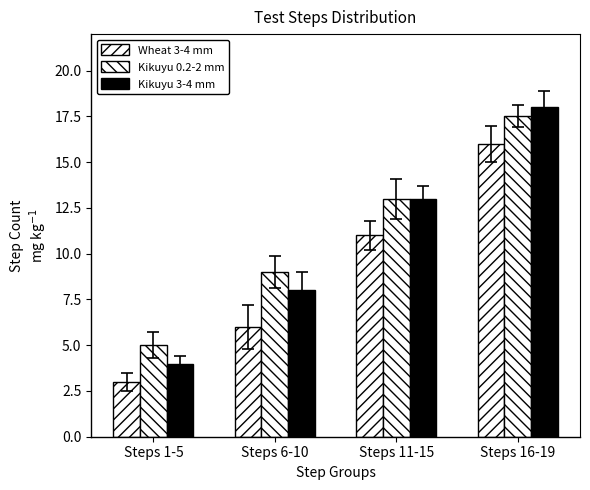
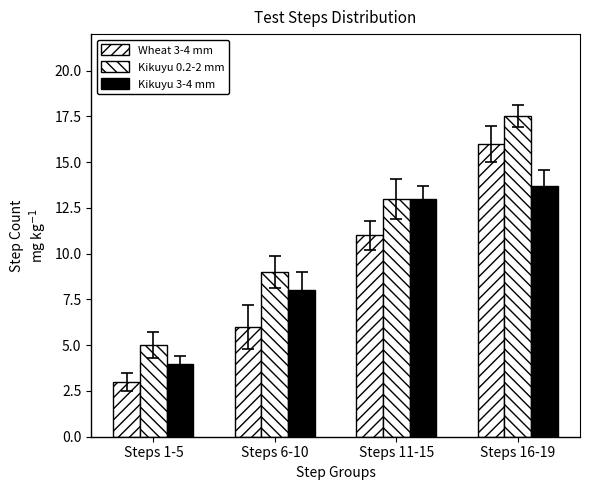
Kikuyu 3-4 mm, Steps 16-19: 18.0 -> 13.7
